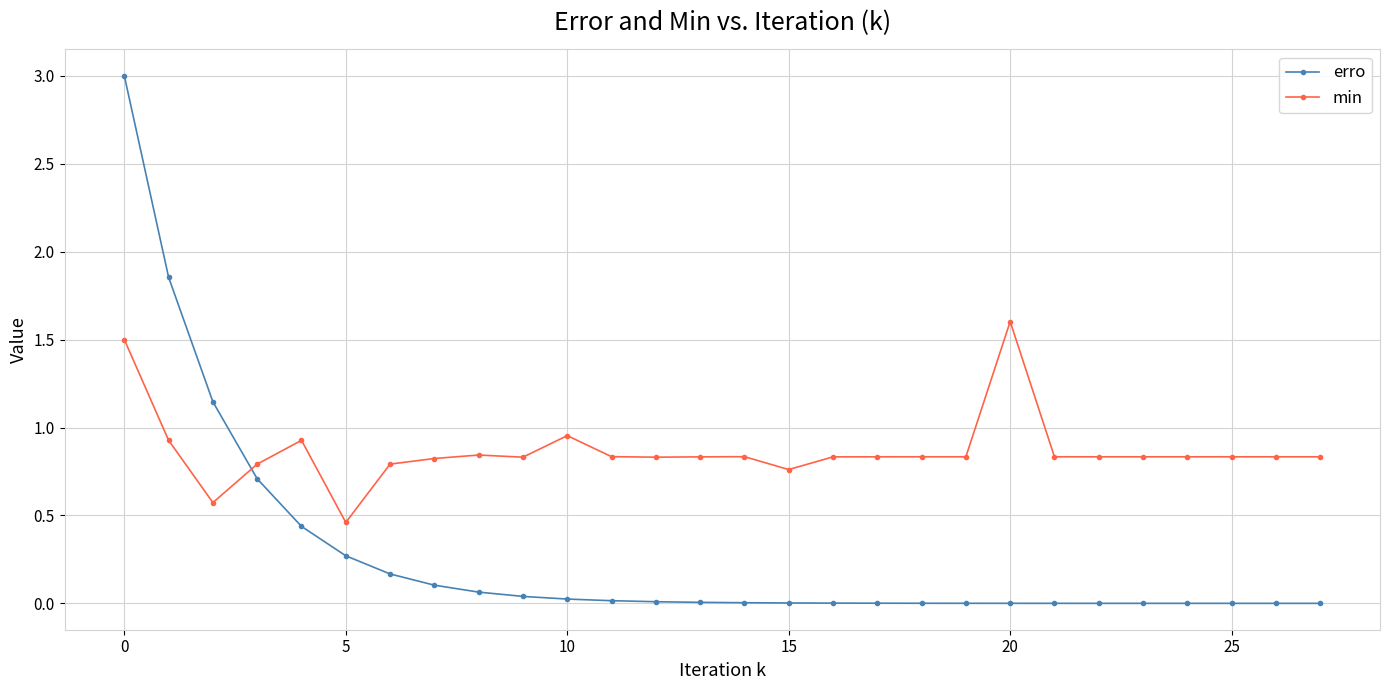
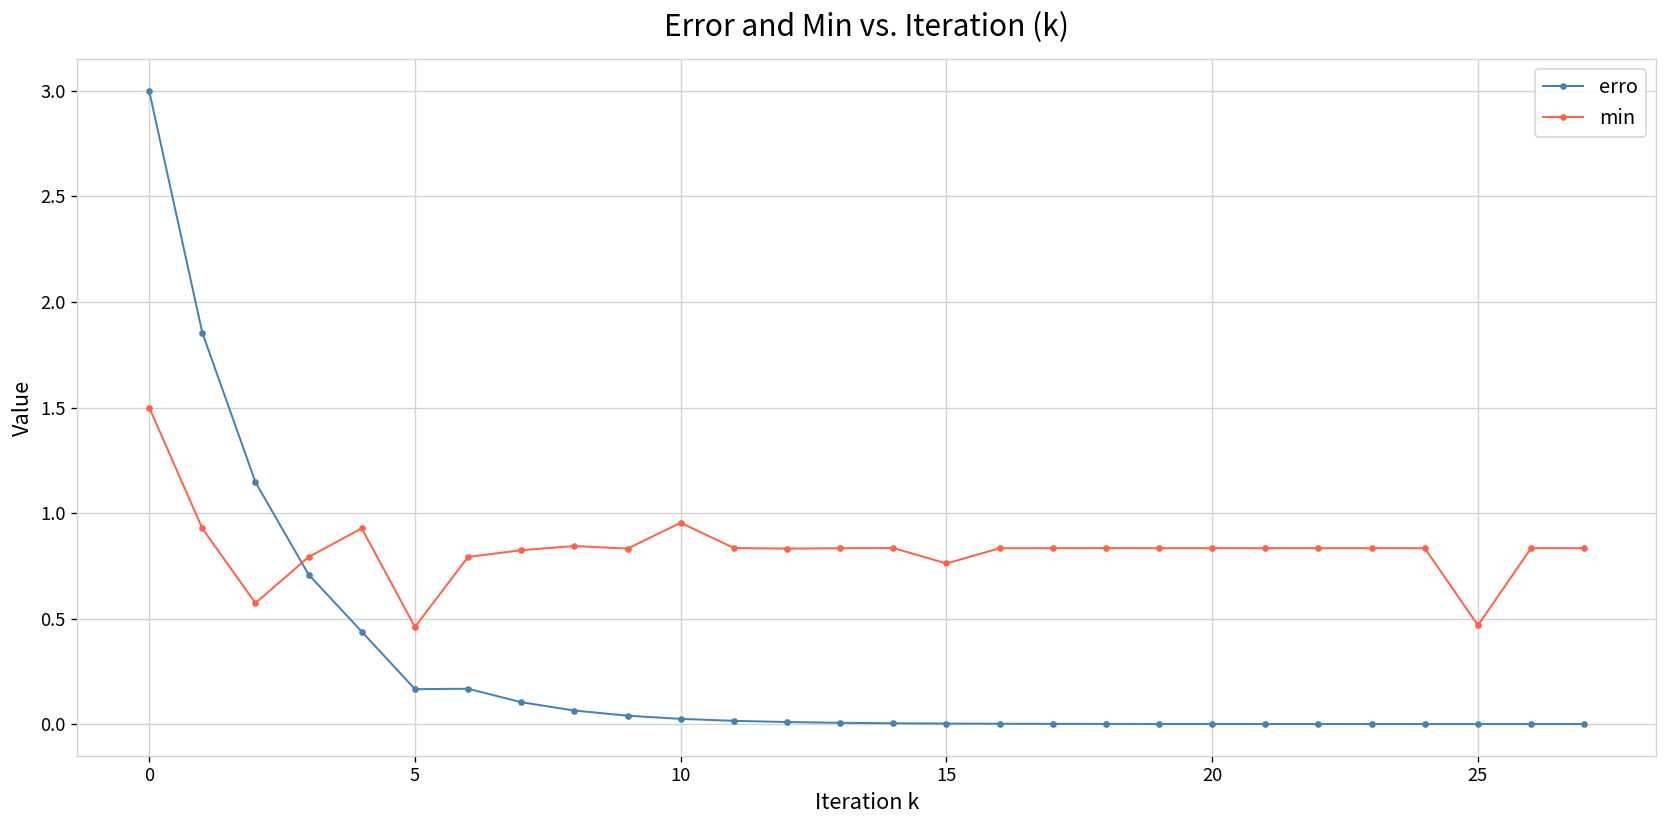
erro, 5: 0.27 -> 0.17
min, 20: 1.60 -> 0.83
min, 25: 0.83 -> 0.47
